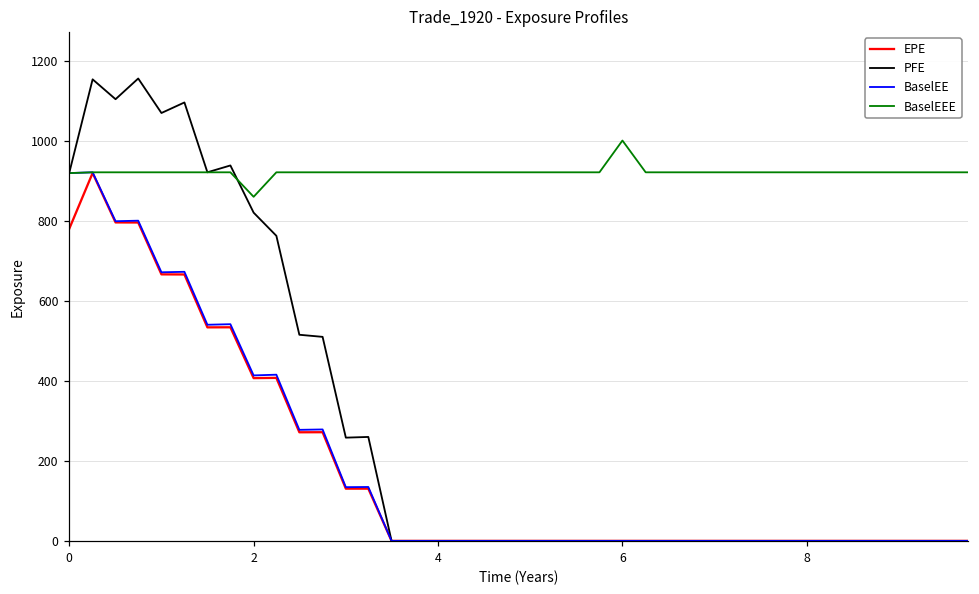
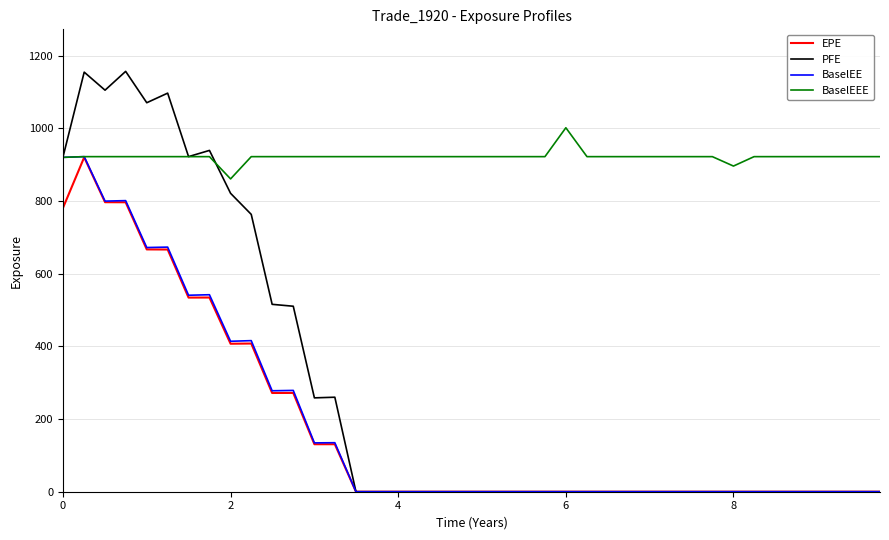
BaselEEE, 8: 920 -> 900
